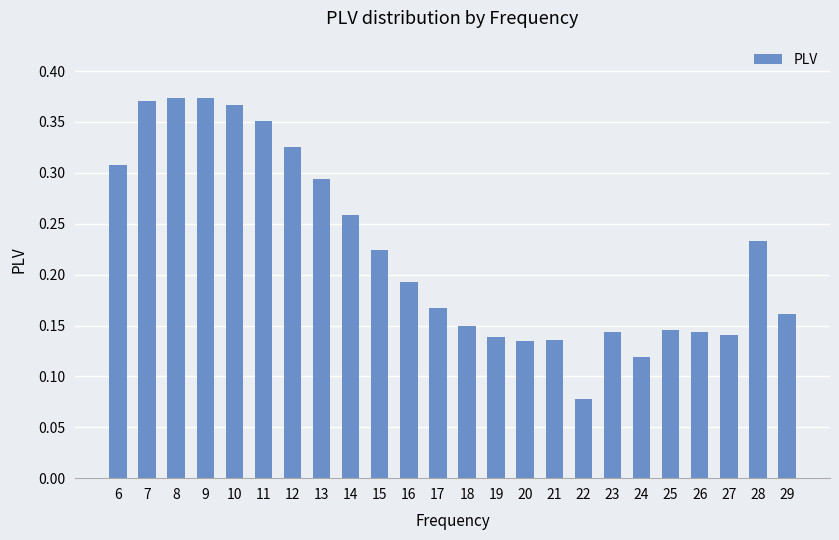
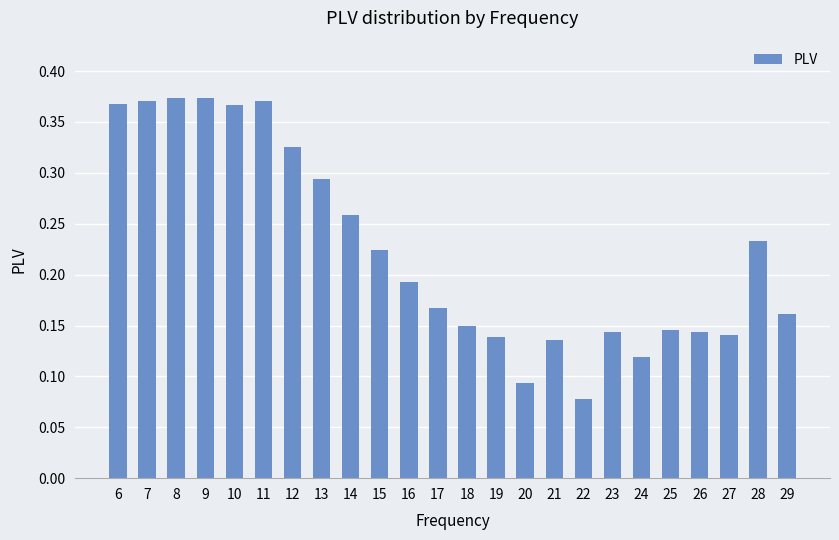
6: 0.307 -> 0.368
11: 0.351 -> 0.371
20: 0.135 -> 0.094
